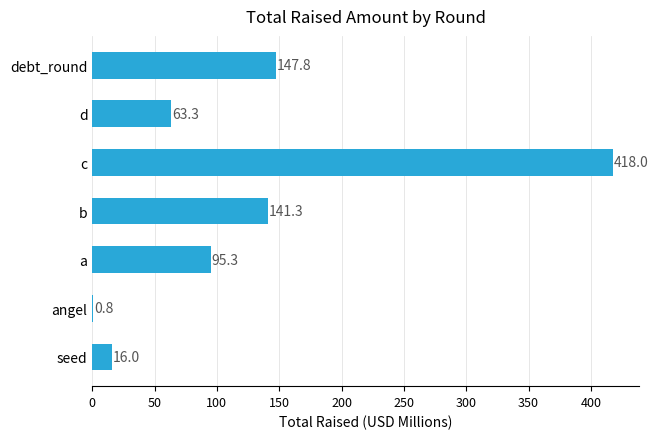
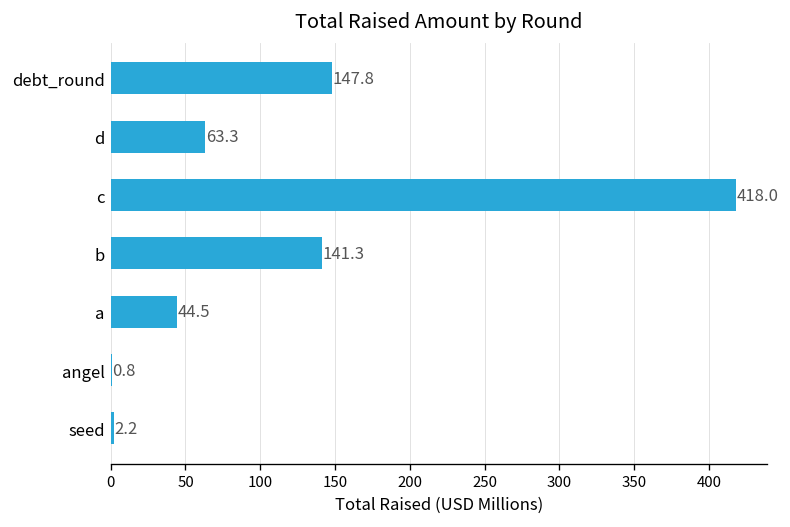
a: 95.3 -> 44.5
seed: 16.0 -> 2.2
